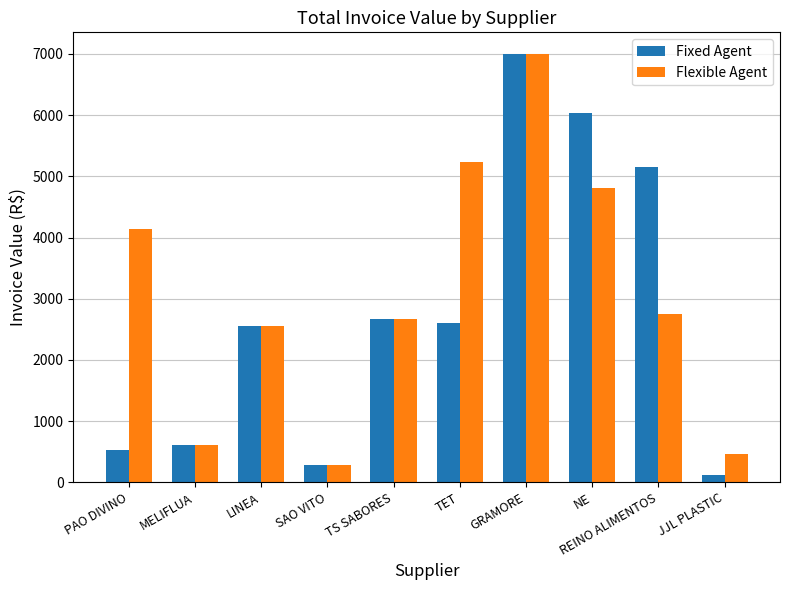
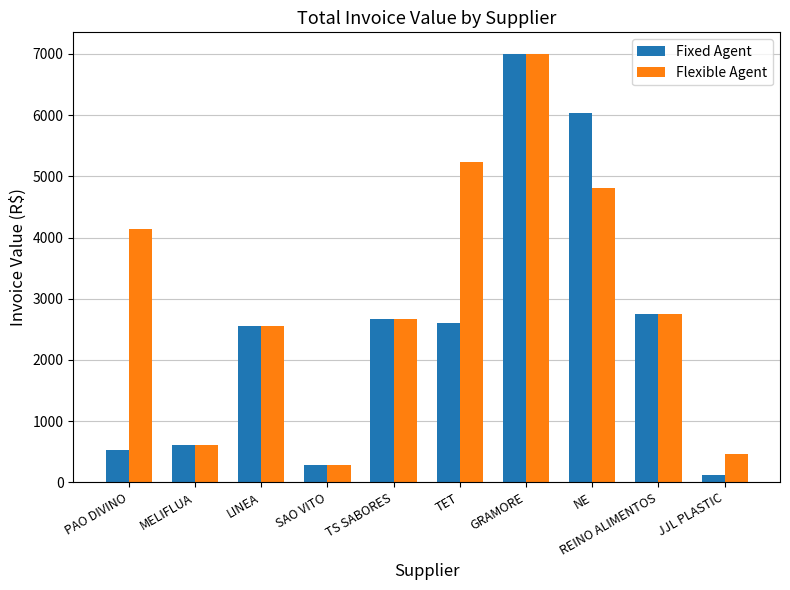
Fixed Agent, REINO ALIMENTOS: 5100 -> 2700
